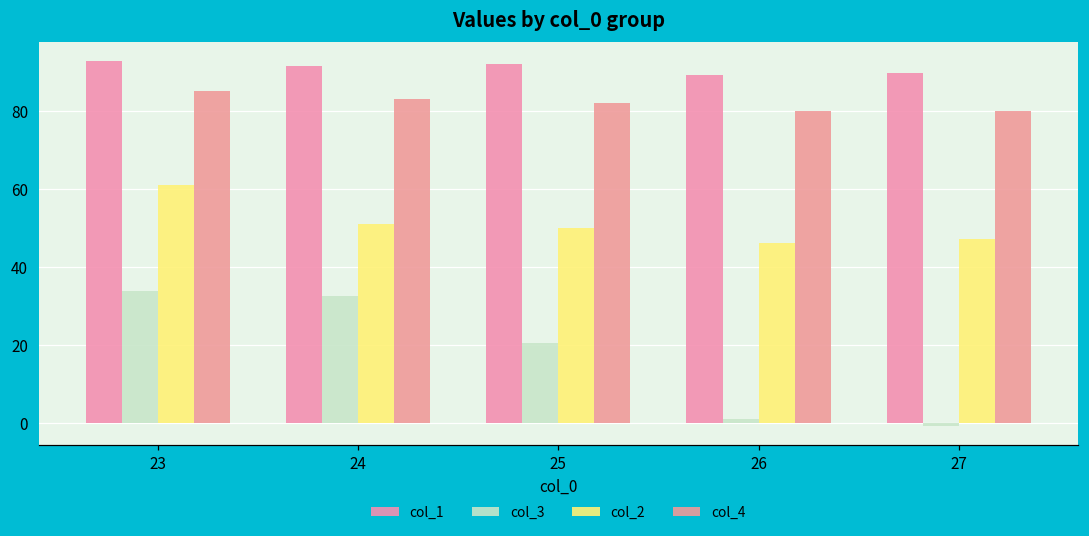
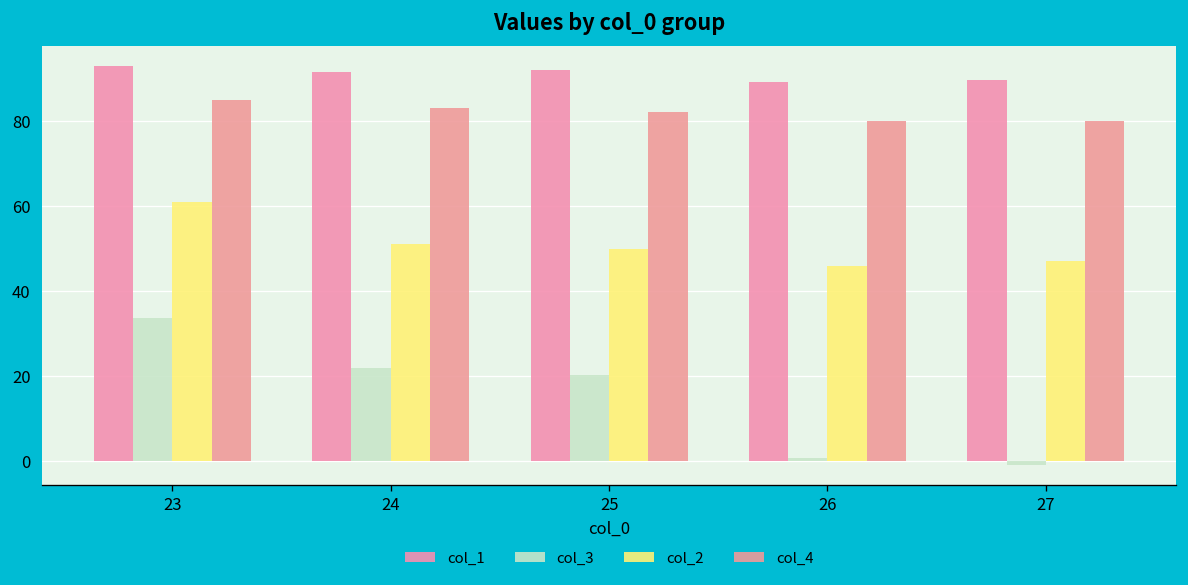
col_3, 24: 32 -> 22
